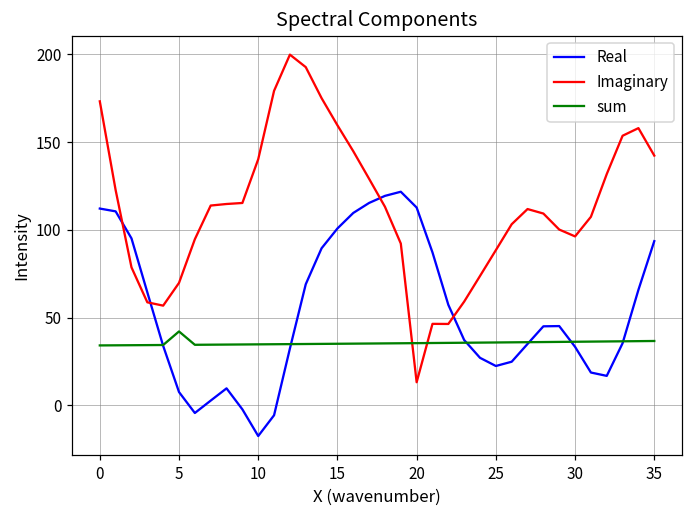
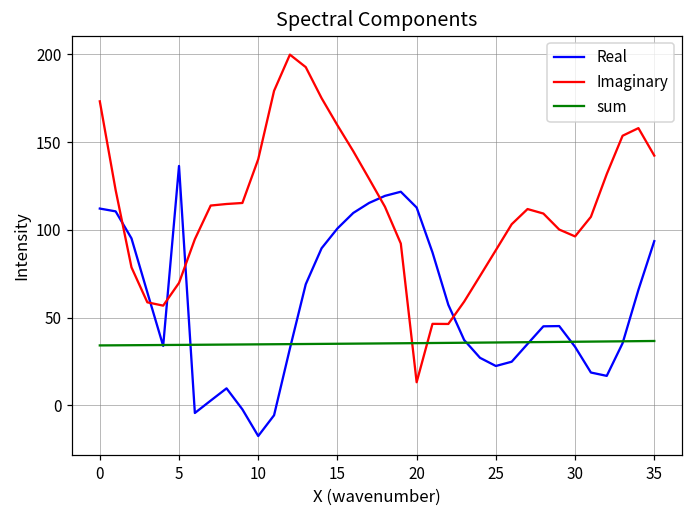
Real, 5: 8 -> 136
sum, 5: 42 -> 34
